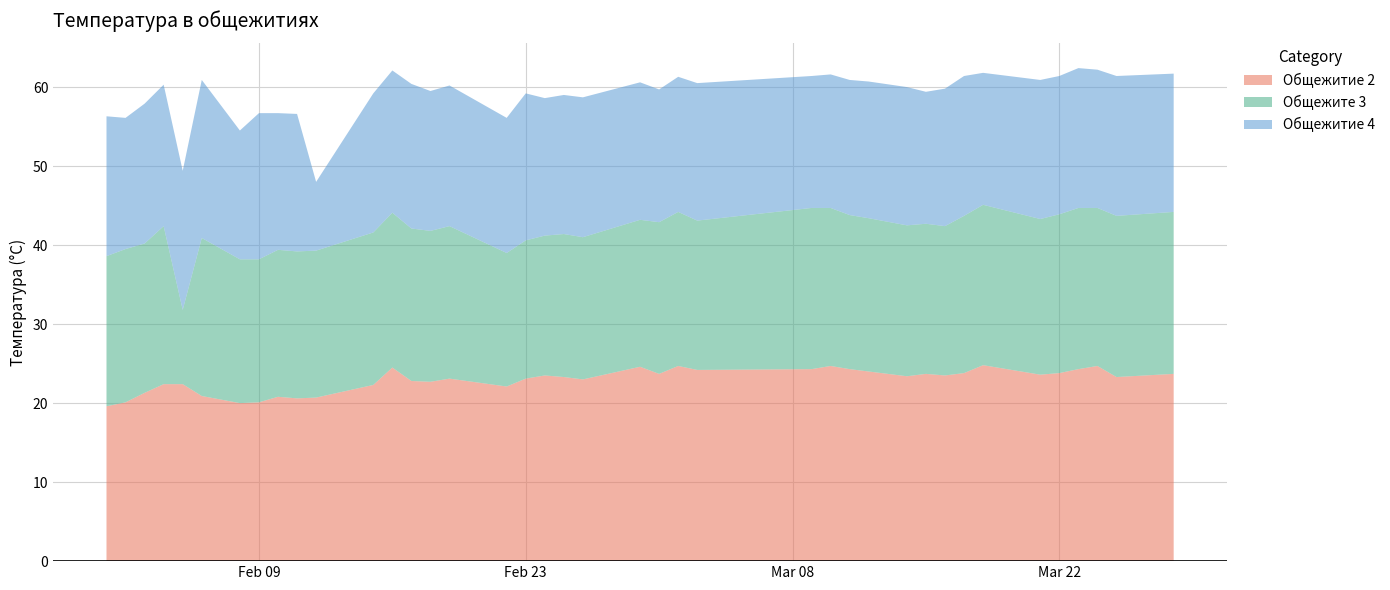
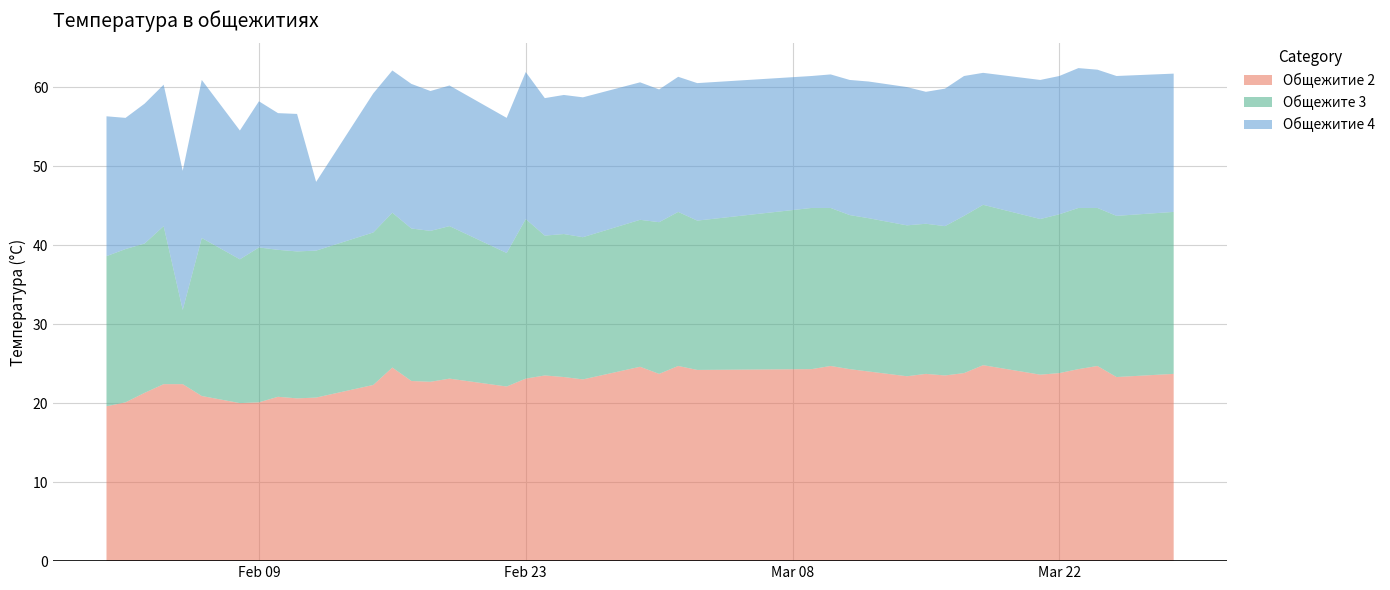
Общежите 3, Feb 09: 18 -> 20
Общежите 3, Feb 23: 18 -> 20
